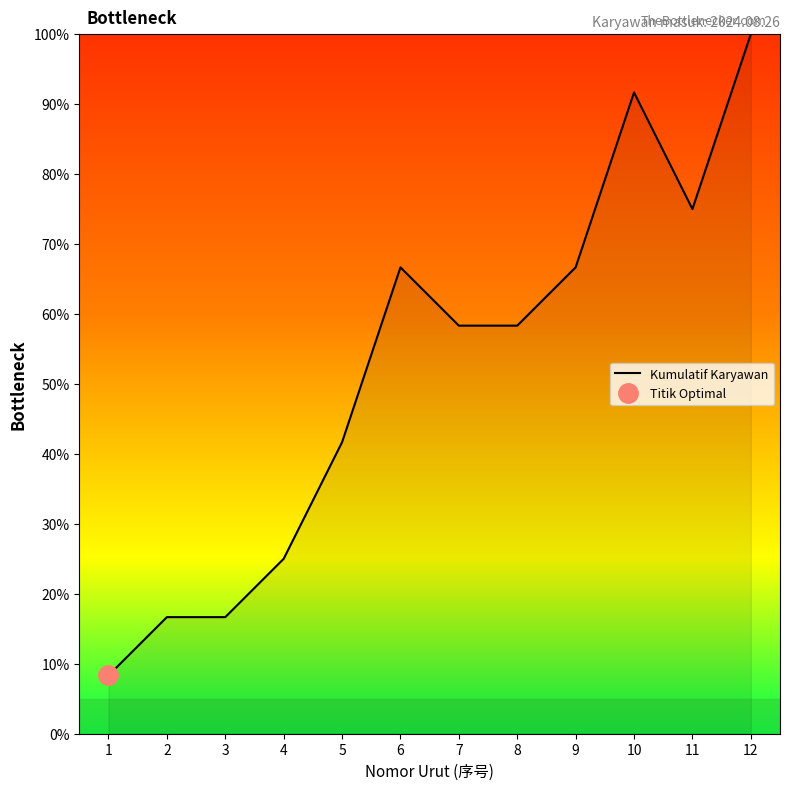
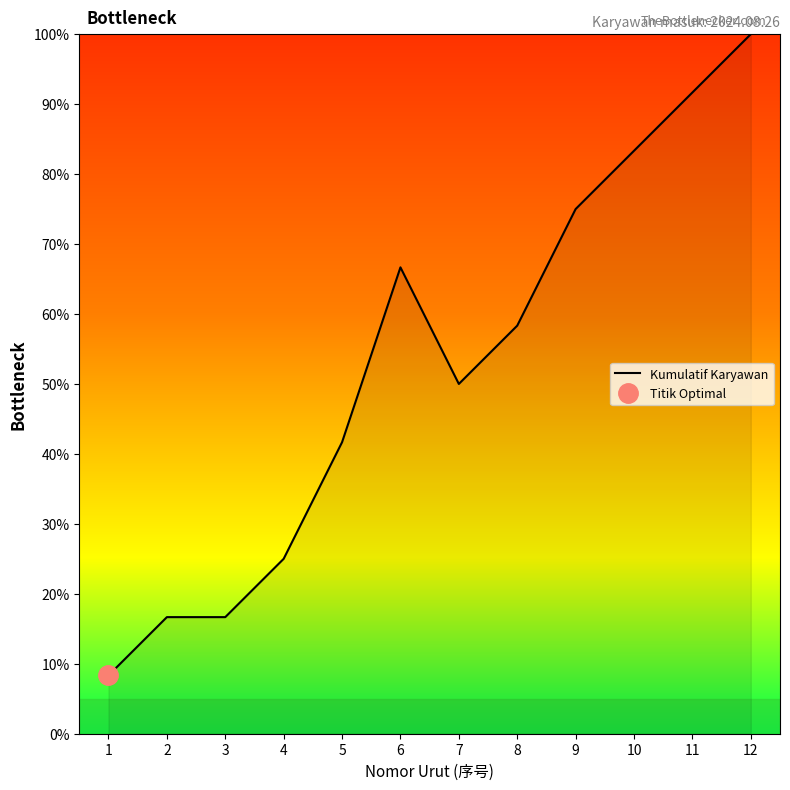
Kumulatif Karyawan, 7: 58% -> 50%
Kumulatif Karyawan, 9: 67% -> 75%
Kumulatif Karyawan, 10: 92% -> 83%
Kumulatif Karyawan, 11: 75% -> 92%
